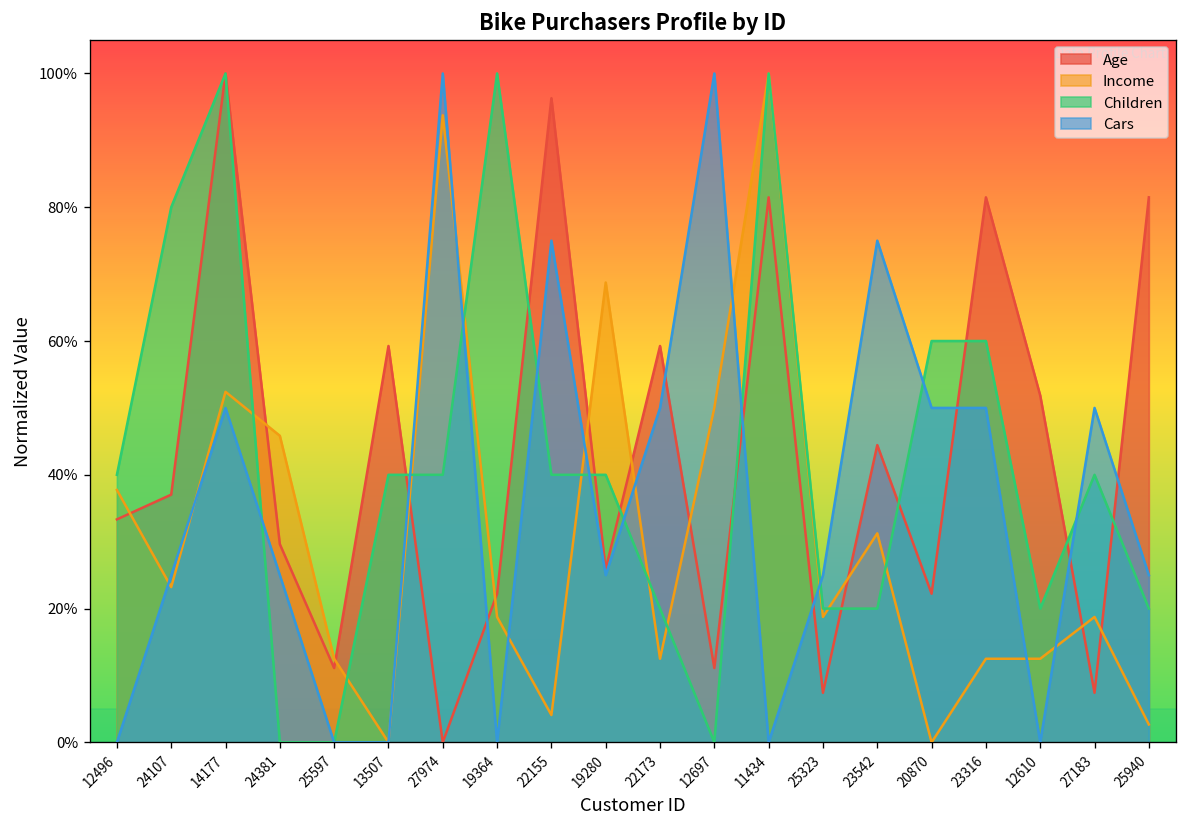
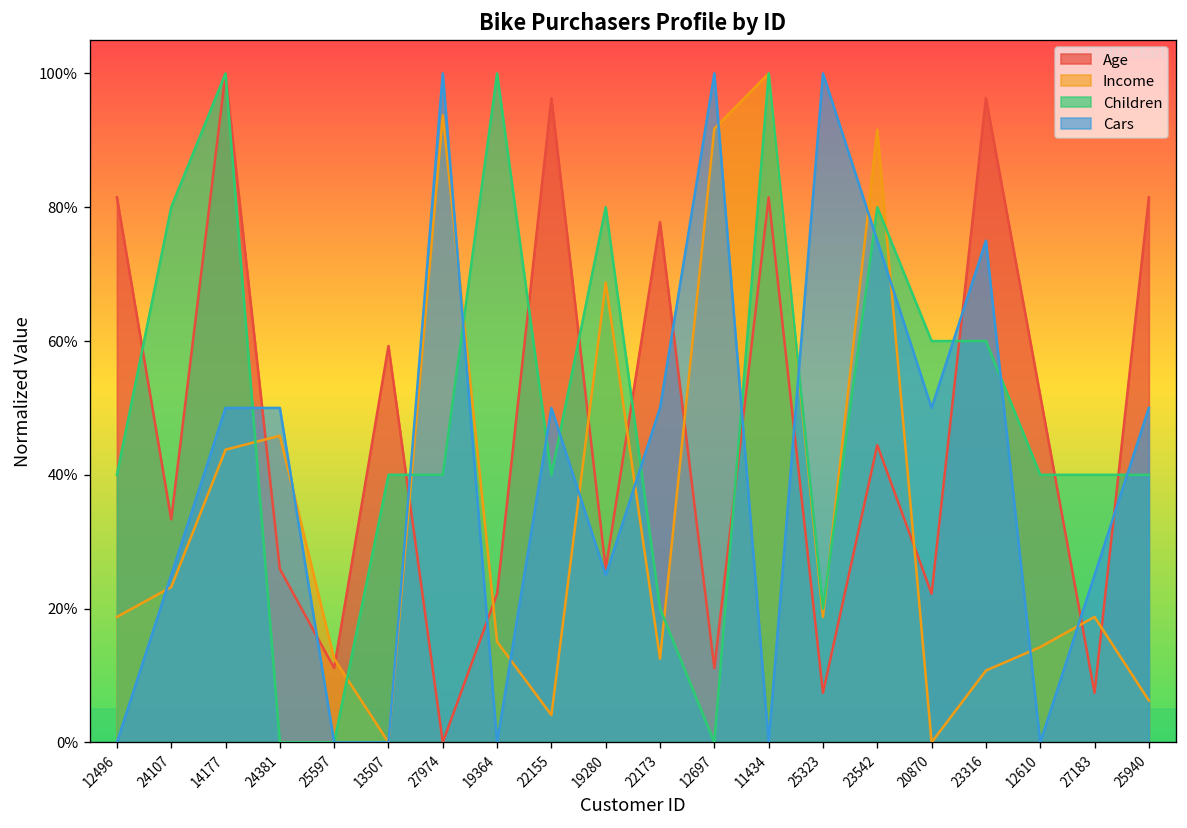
Age, 12496: 33% -> 81%
Income, 12496: 38% -> 19%
Age, 24107: 37% -> 33%
Income, 14177: 52% -> 44%
Age, 24381: 30% -> 26%
Cars, 24381: 25% -> 50%
Income, 19364: 19% -> 15%
Cars, 22155: 75% -> 50%
Children, 19280: 40% -> 80%
Age, 22173: 59% -> 78%
Income, 12697: 50% -> 92%
Cars, 25323: 25% -> 100%
Income, 23542: 31% -> 92%
Children, 23542: 20% -> 80%
Age, 23316: 81% -> 96%
Income, 23316: 13% -> 11%
Cars, 23316: 50% -> 75%
Income, 12610: 13% -> 14%
Children, 12610: 20% -> 40%
Cars, 27183: 50% -> 25%
Income, 25940: 3% -> 6%
Children, 25940: 20% -> 40%
Cars, 25940: 25% -> 50%
